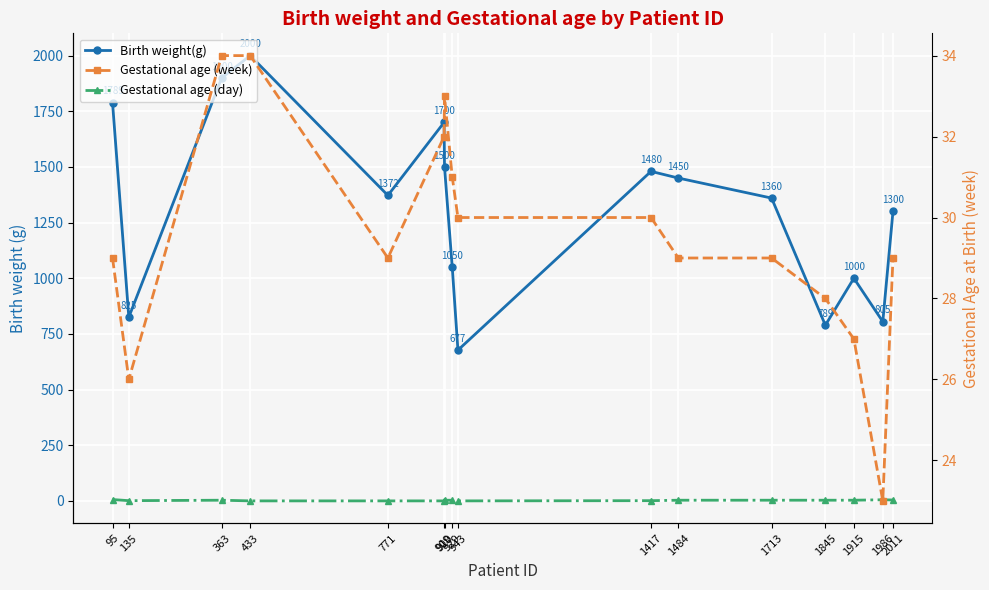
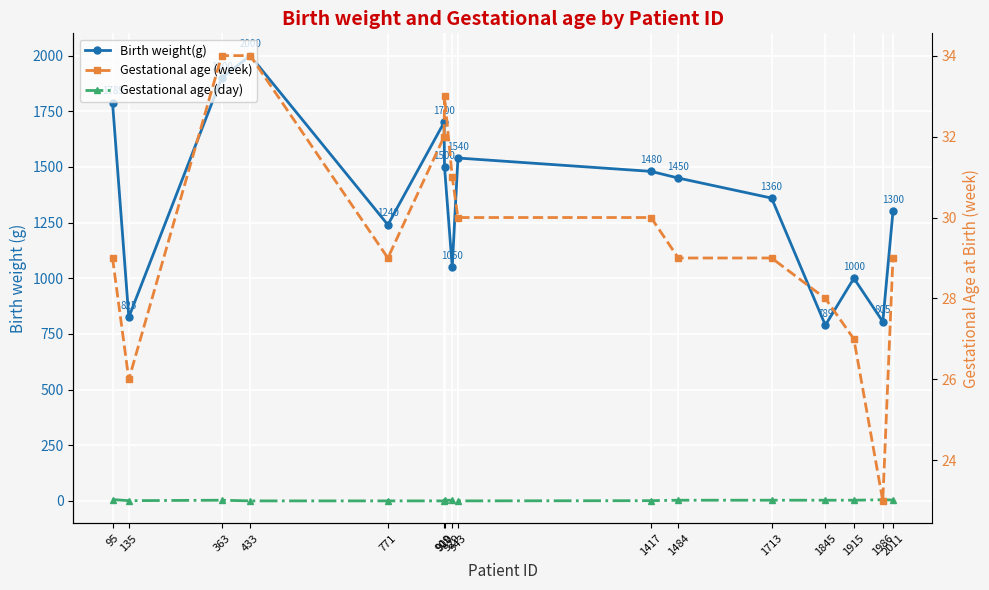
Birth weight(g), 771: 1372 -> 1240
Birth weight(g), 943: 677 -> 1540
